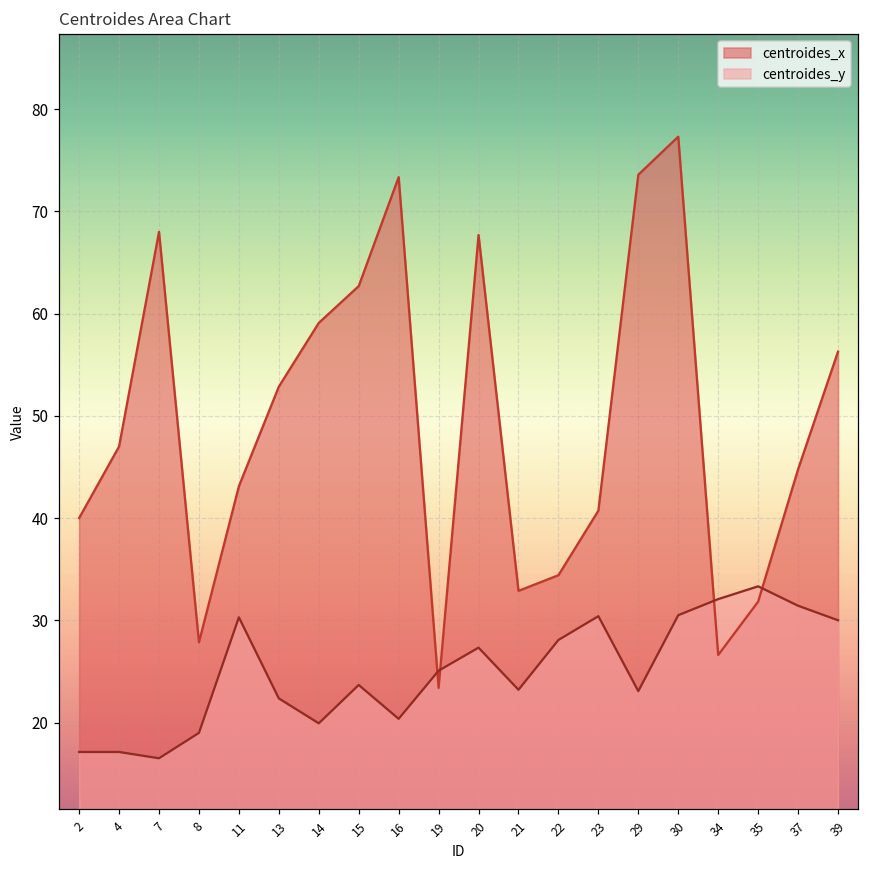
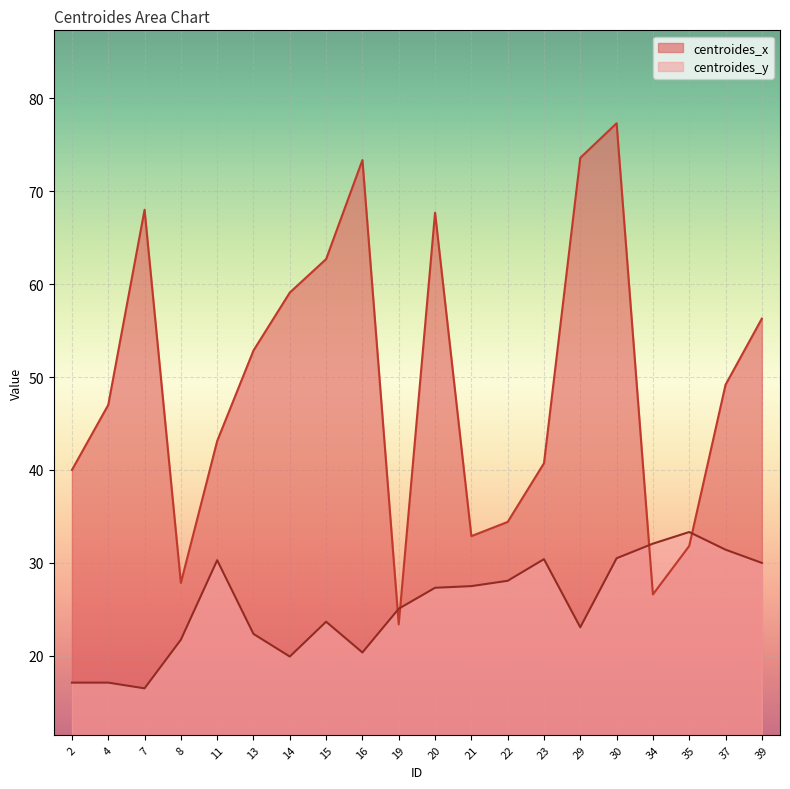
centroides_y, 8: 19 -> 22
centroides_y, 21: 23 -> 28
centroides_x, 37: 45 -> 49
